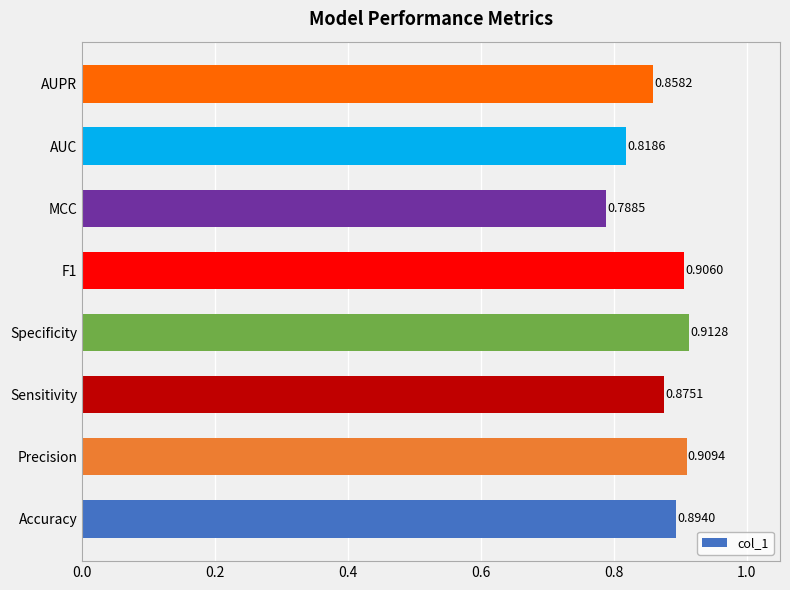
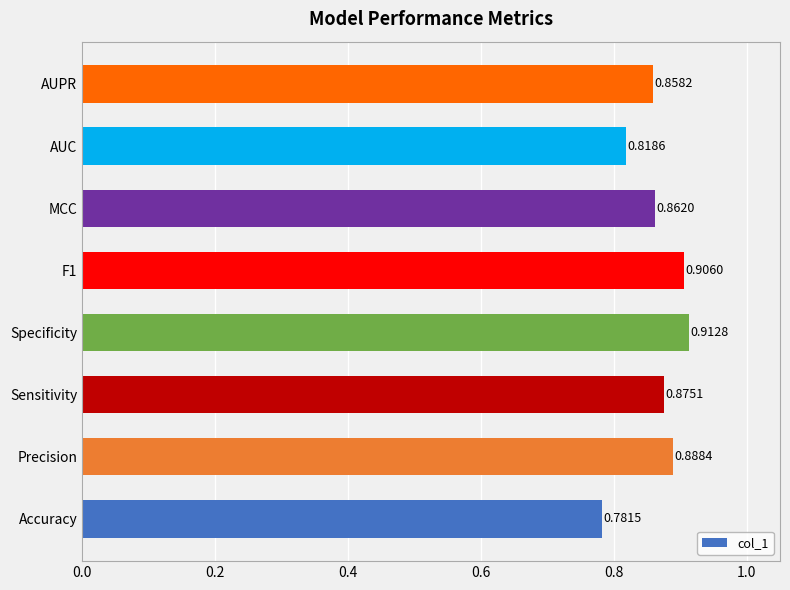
MCC: 0.7885 -> 0.8620
Precision: 0.9094 -> 0.8884
Accuracy: 0.8940 -> 0.7815
